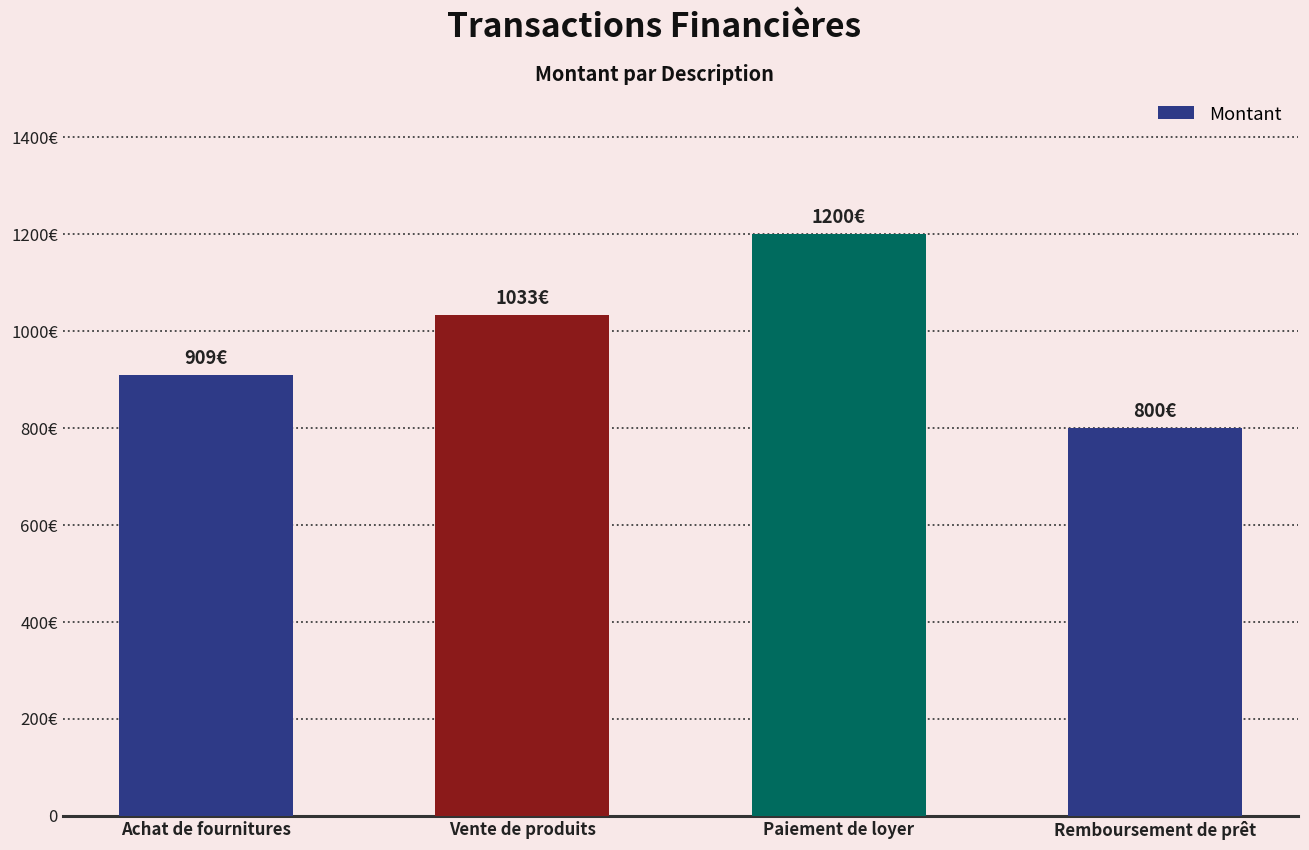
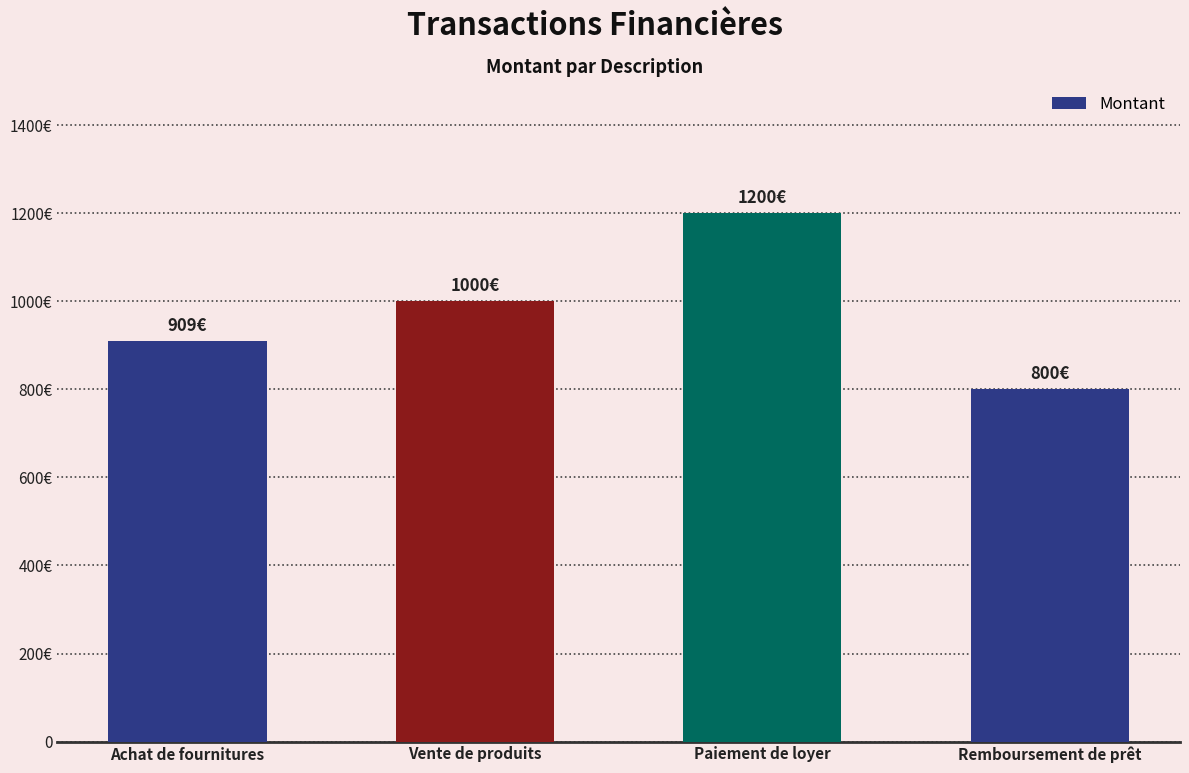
Vente de produits: 1033€ -> 1000€
